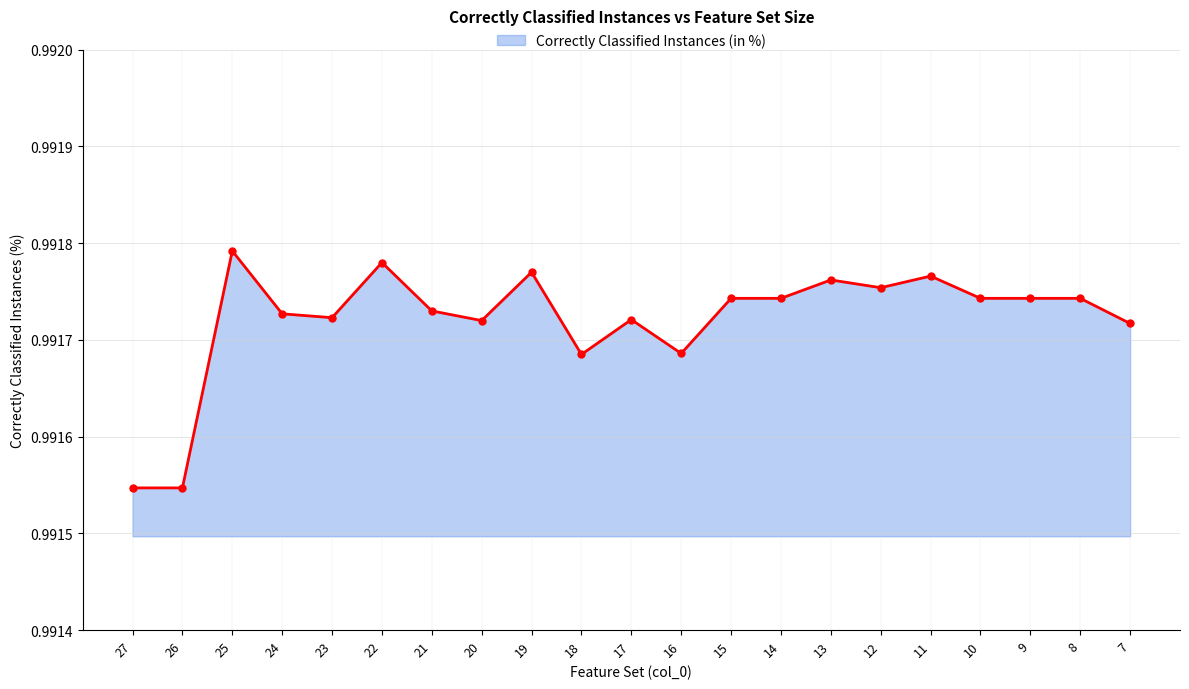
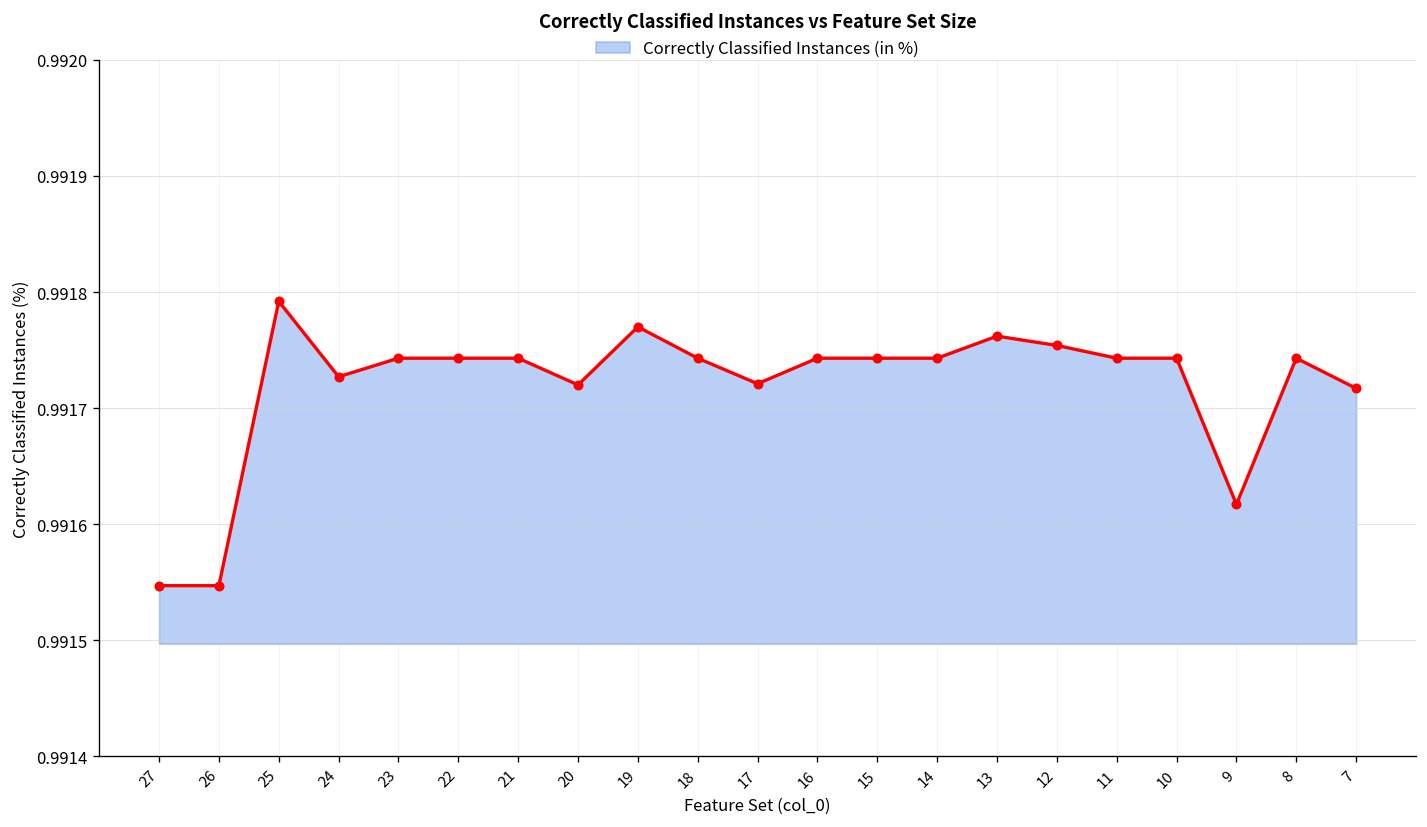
23: 0.99172 -> 0.99174
22: 0.99178 -> 0.99174
21: 0.99173 -> 0.99174
18: 0.99169 -> 0.99174
16: 0.99169 -> 0.99174
11: 0.99177 -> 0.99174
9: 0.99174 -> 0.99162
